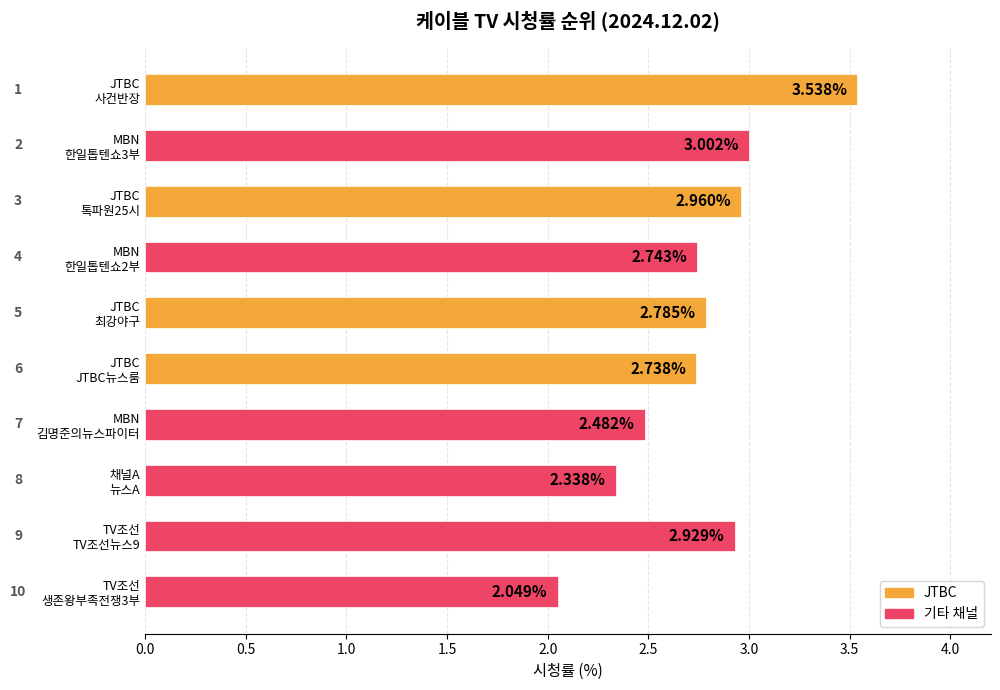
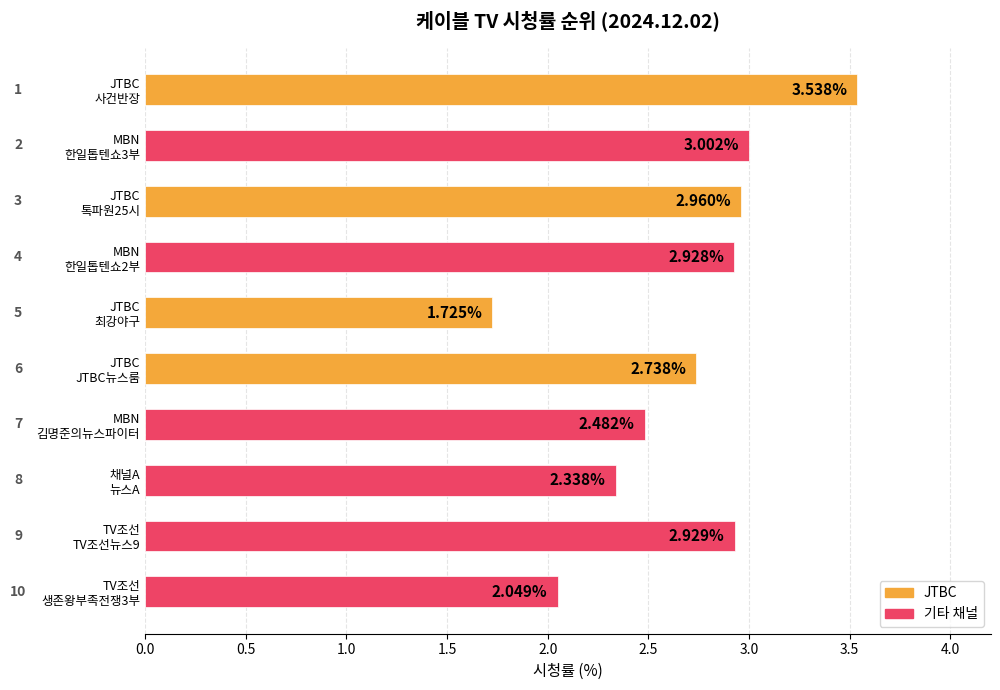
MBN 한일톱텐쇼2부: 2.743% -> 2.928%
JTBC 최강야구: 2.785% -> 1.725%
